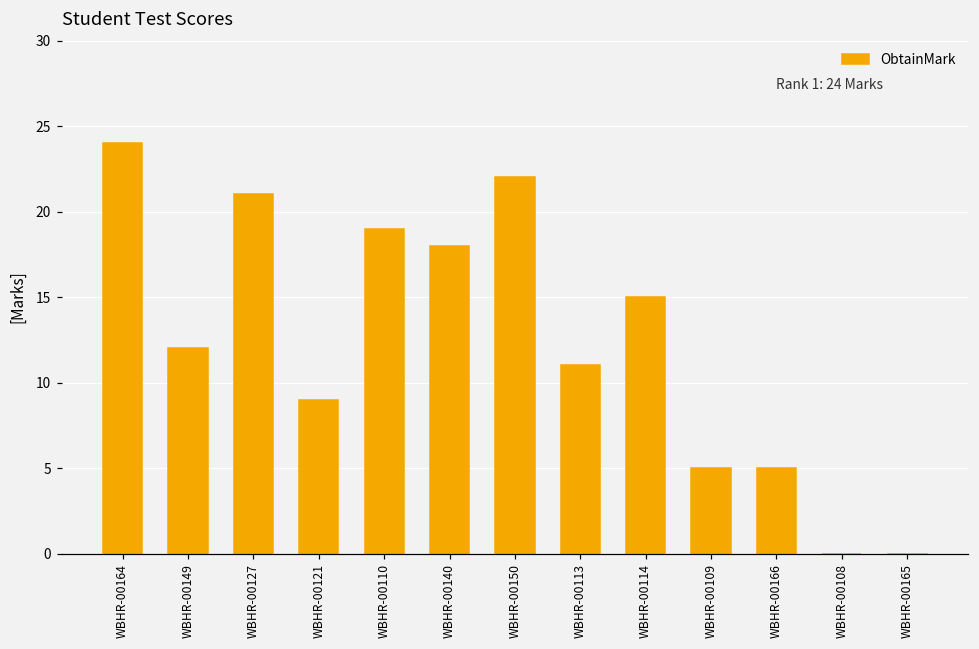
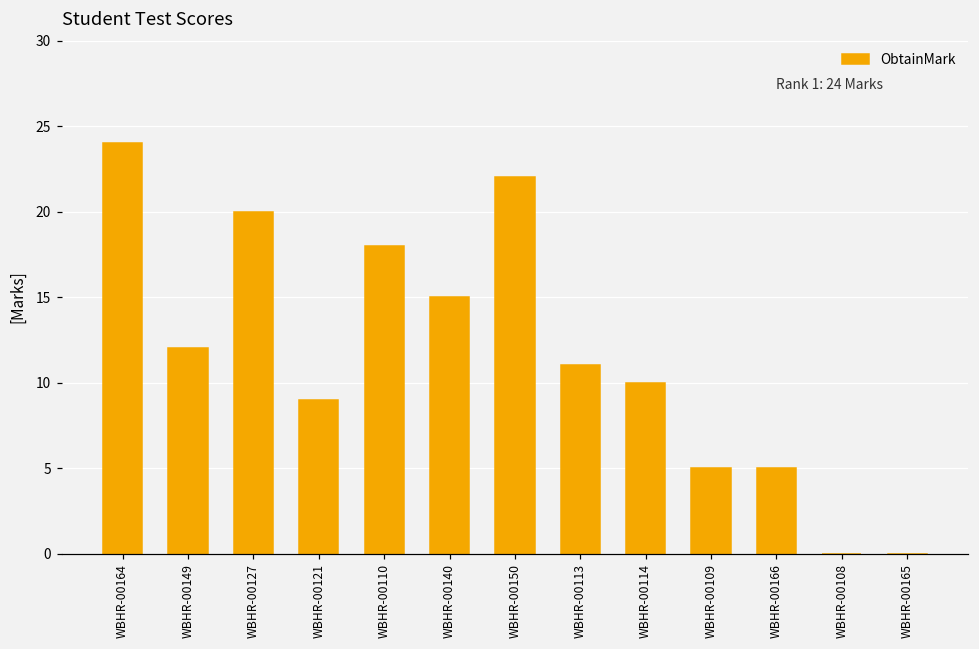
WBHR-00127: 21 -> 20
WBHR-00110: 19 -> 18
WBHR-00140: 18 -> 15
WBHR-00114: 15 -> 10
